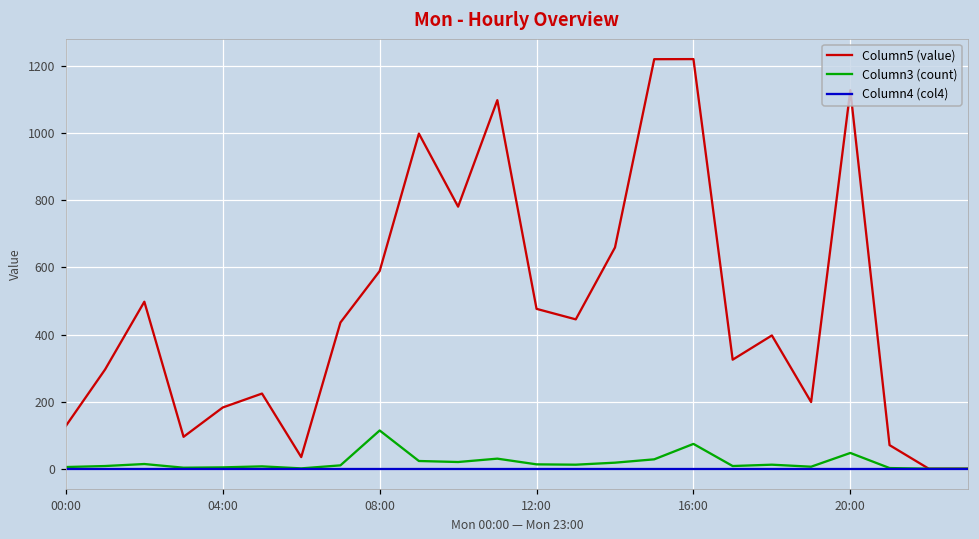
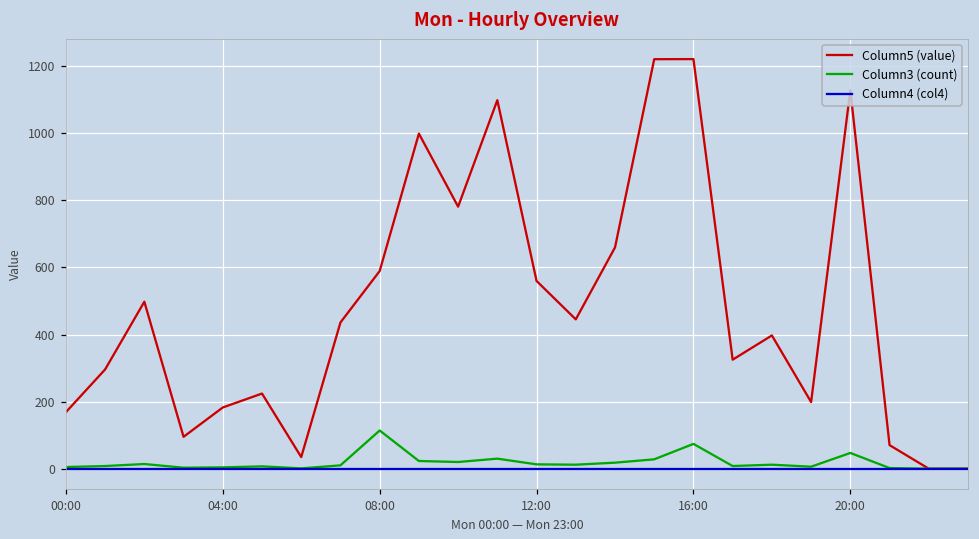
Column5 (value), 00:00: 130 -> 170
Column5 (value), 12:00: 480 -> 560
